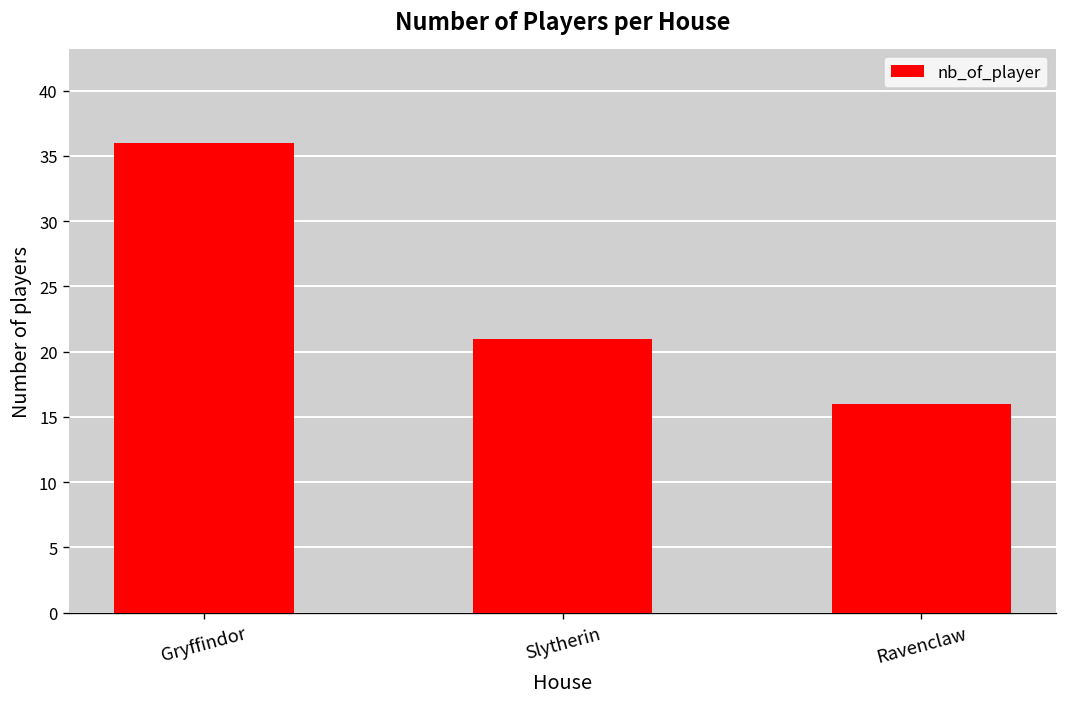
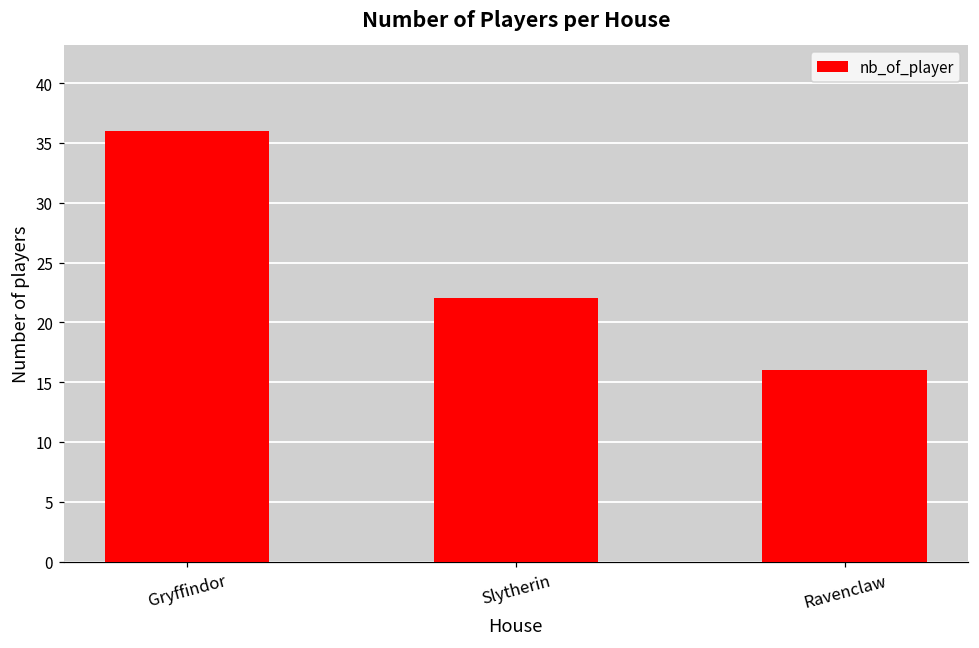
Slytherin: 21 -> 22
